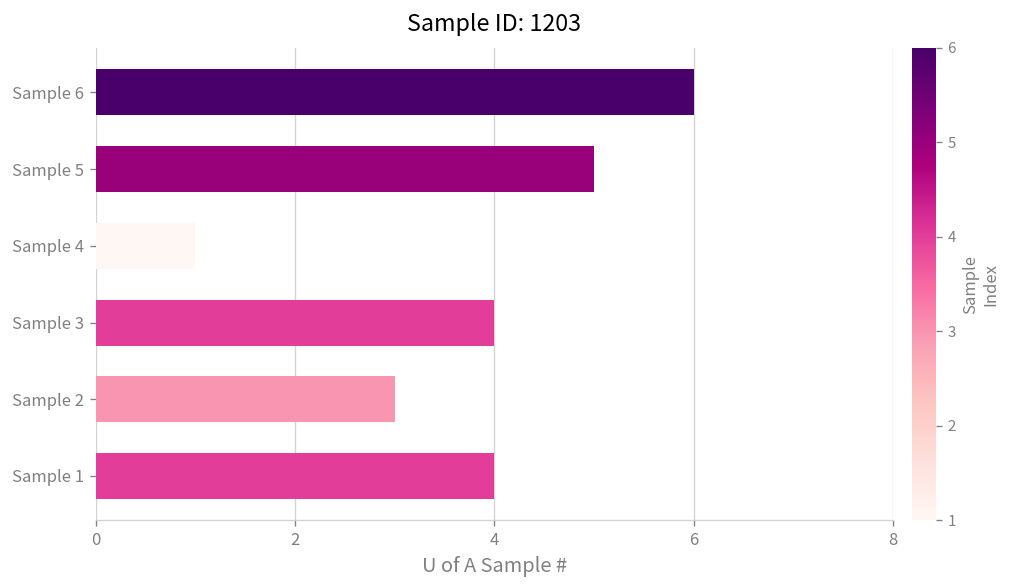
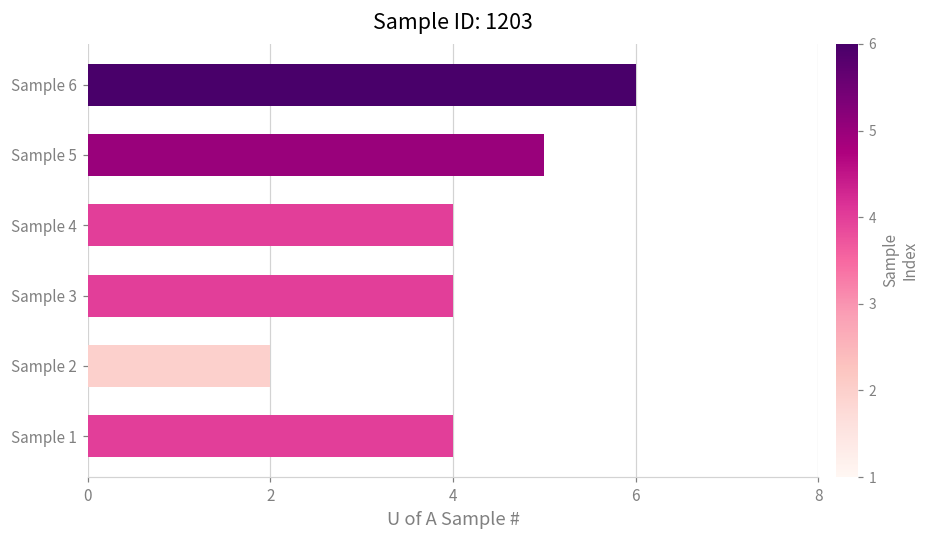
Sample 4: 1 -> 4
Sample 2: 3 -> 2
